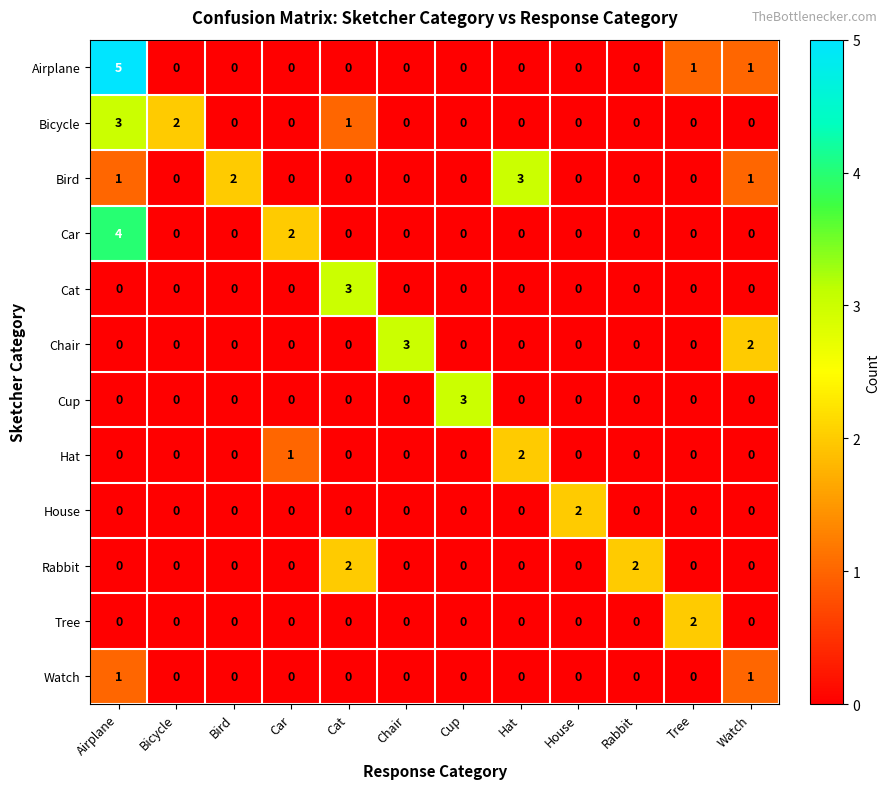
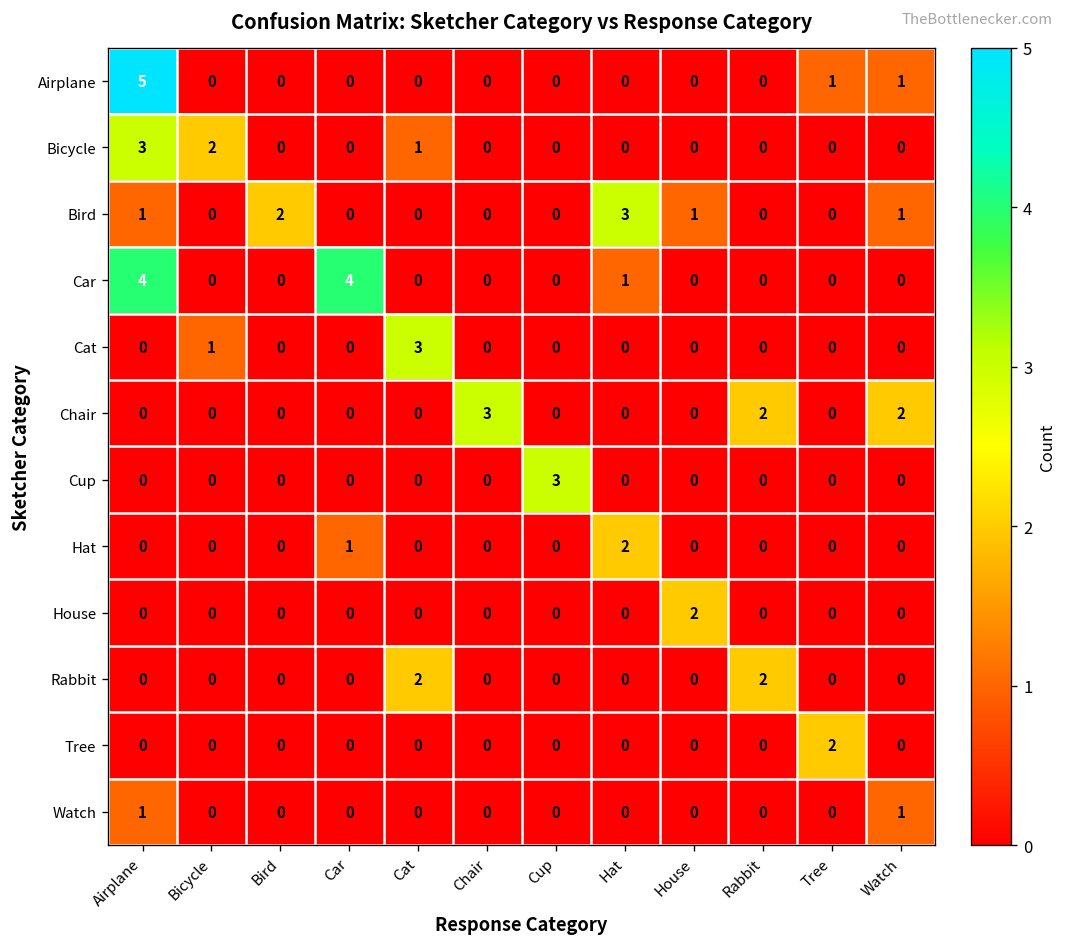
Bird, House: 0 -> 1
Car, Car: 2 -> 4
Car, Hat: 0 -> 1
Cat, Bicycle: 0 -> 1
Chair, Rabbit: 0 -> 2
